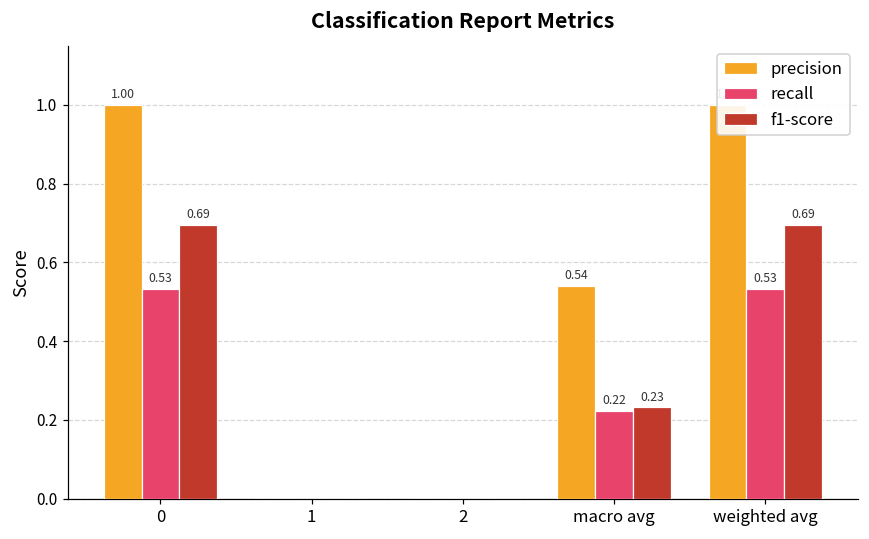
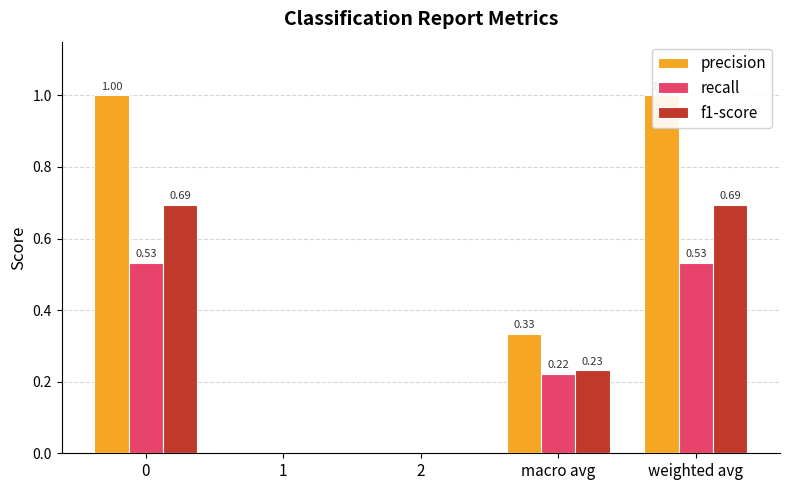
precision, macro avg: 0.54 -> 0.33
